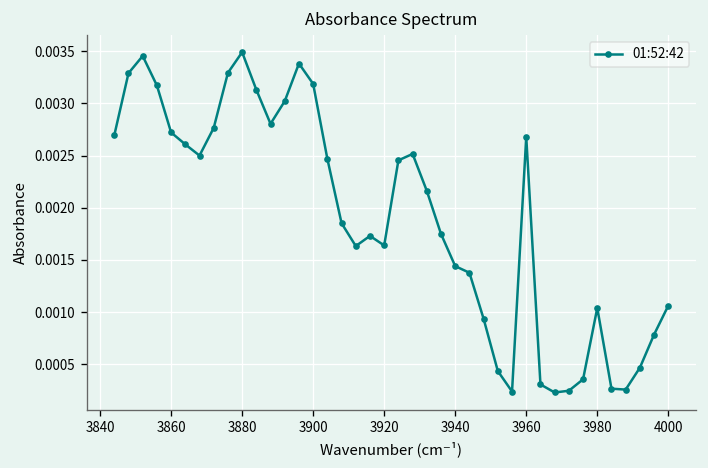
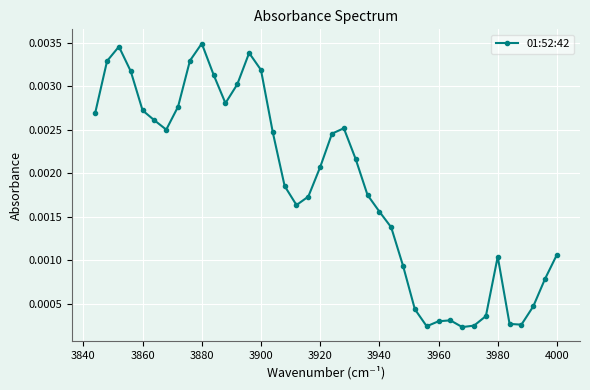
3920: 0.0016 -> 0.0021
3940: 0.0014 -> 0.0016
3960: 0.0027 -> 0.0003
